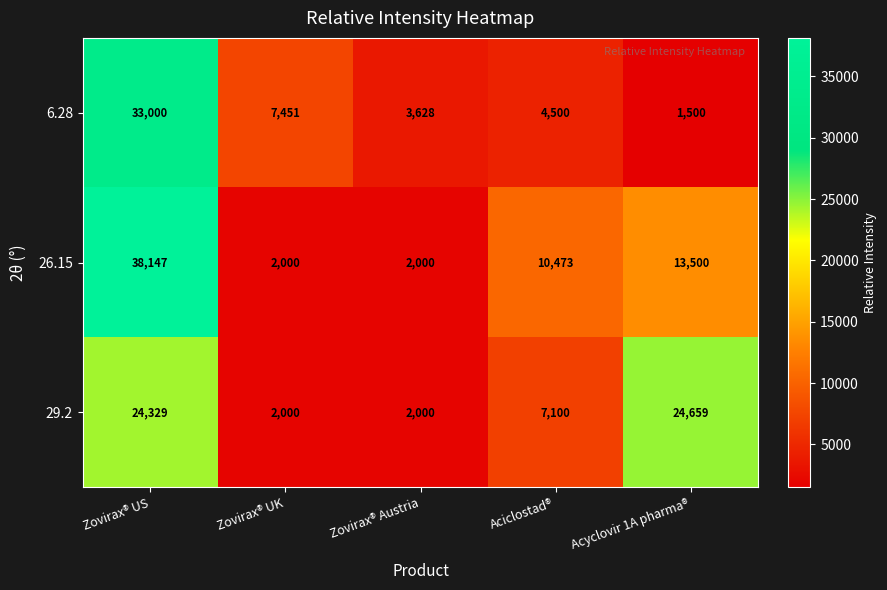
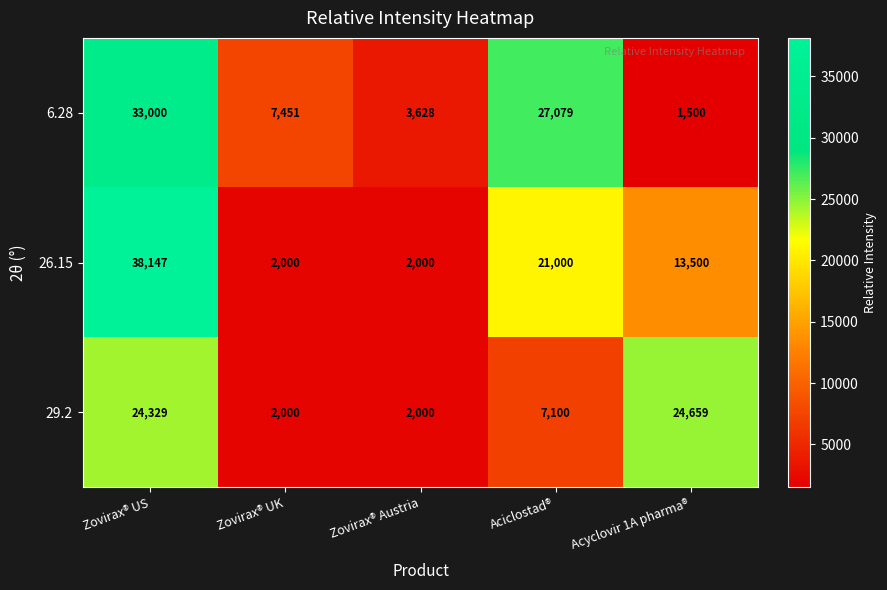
6.28, Aciclostad®: 4,500 -> 27,079
26.15, Aciclostad®: 10,473 -> 21,000
